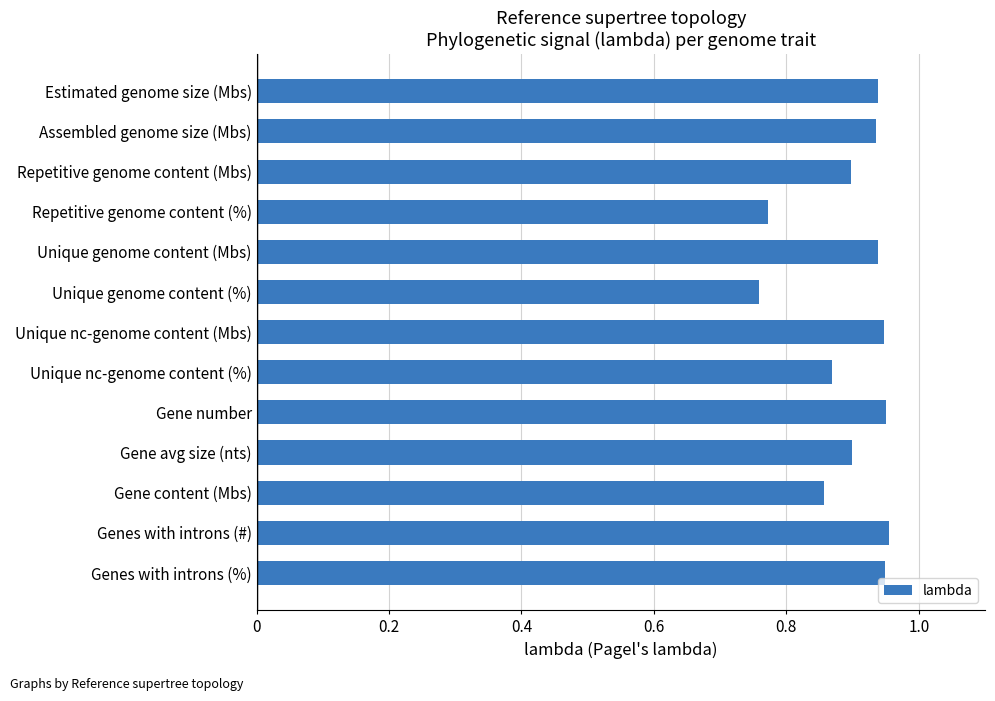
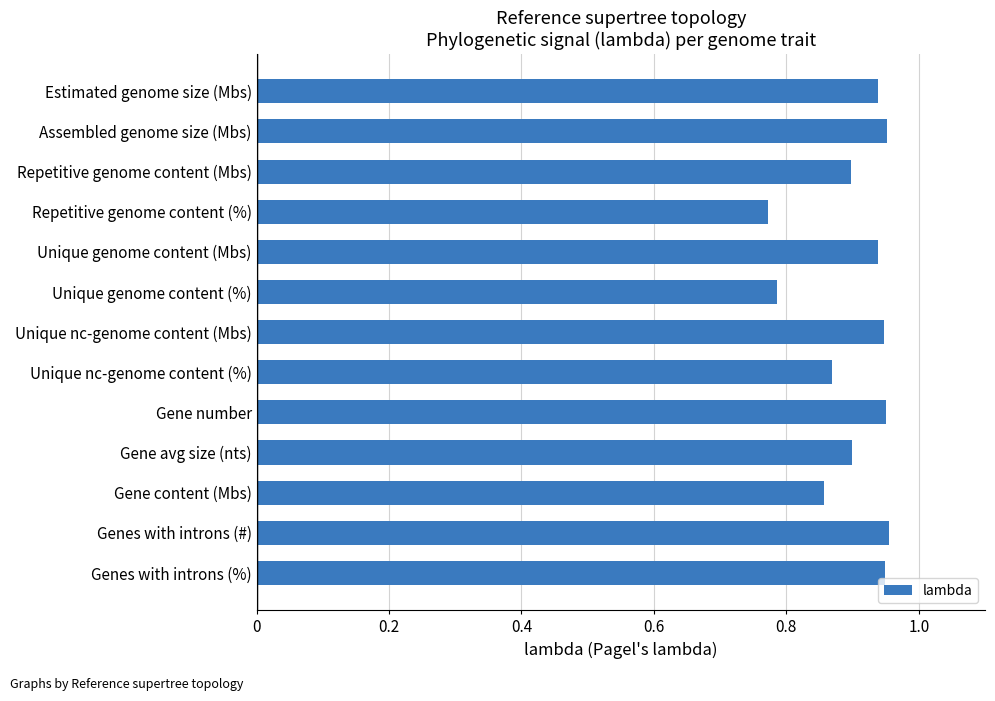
Assembled genome size (Mbs): 0.94 -> 0.95
Unique genome content (%): 0.76 -> 0.79
